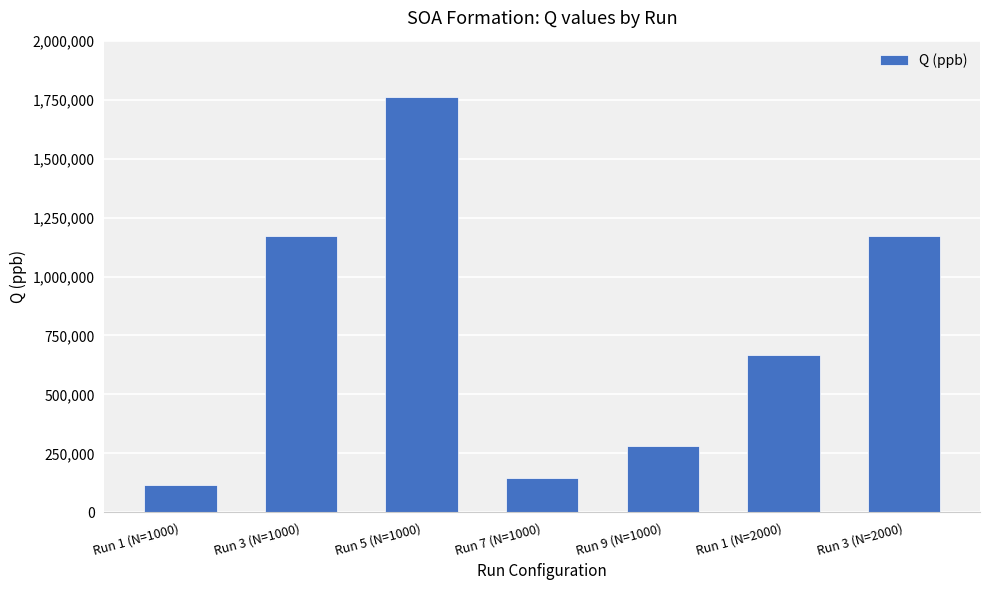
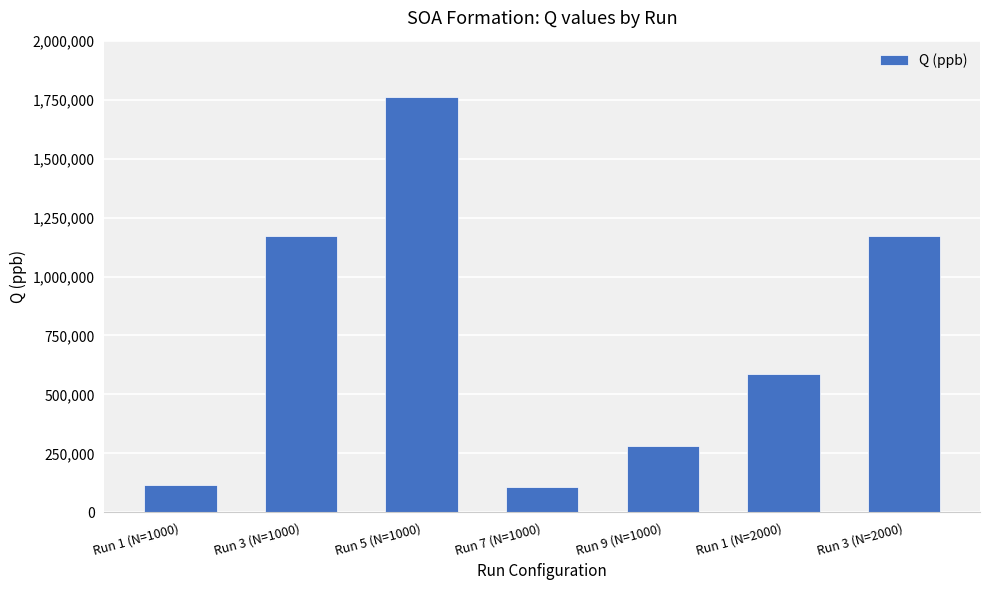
Run 7 (N=1000): 150,000 -> 110,000
Run 1 (N=2000): 670,000 -> 590,000
